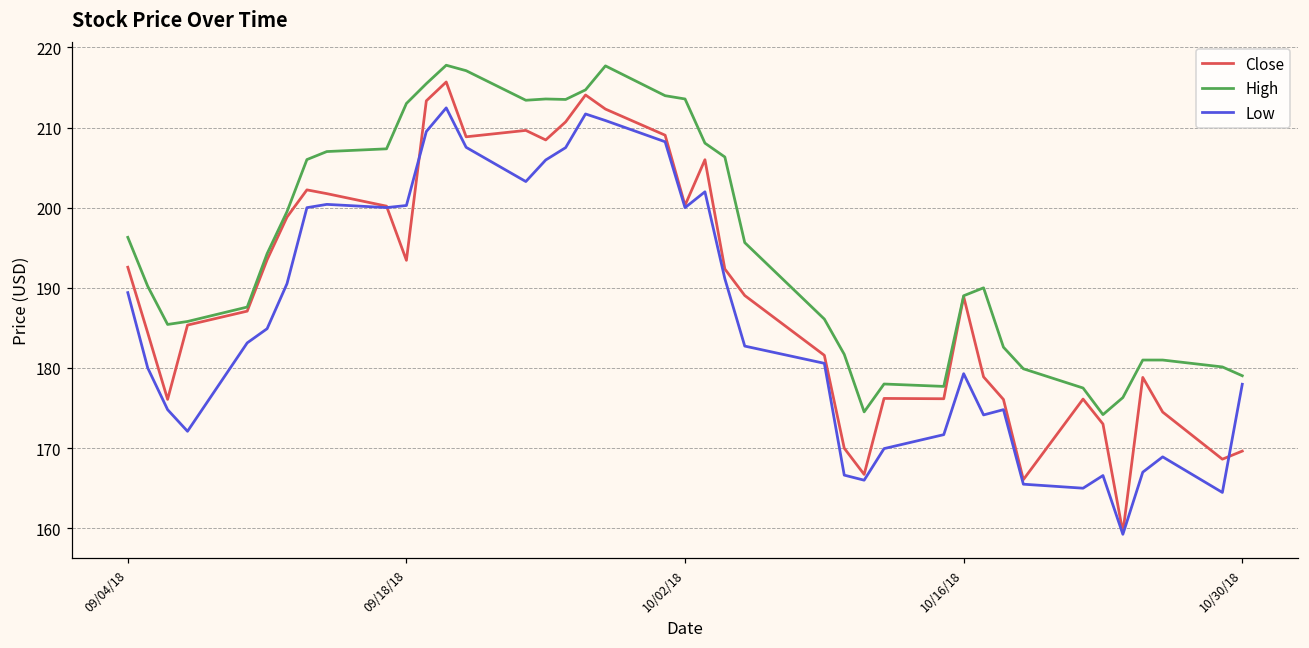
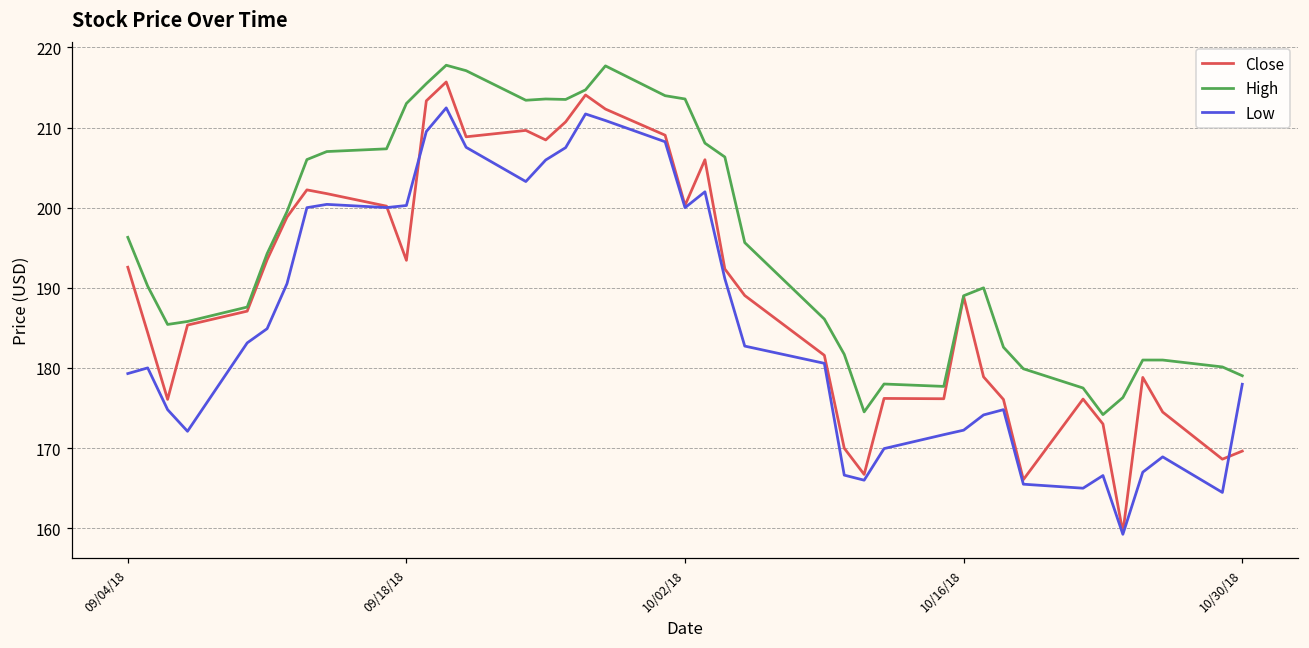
Low, 09/04/18: 189 -> 179
Low, 10/16/18: 179 -> 172
